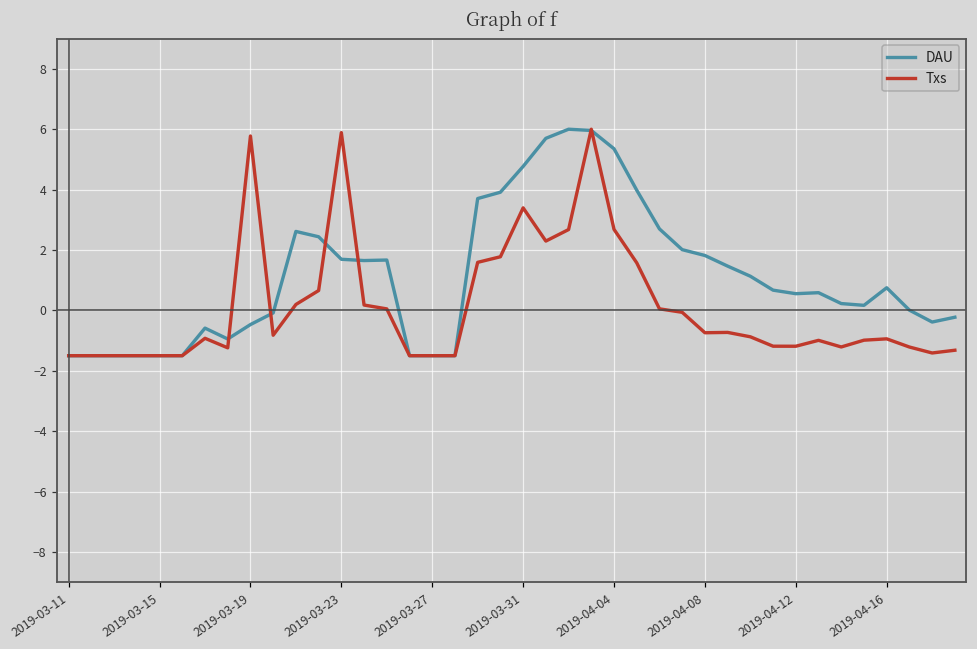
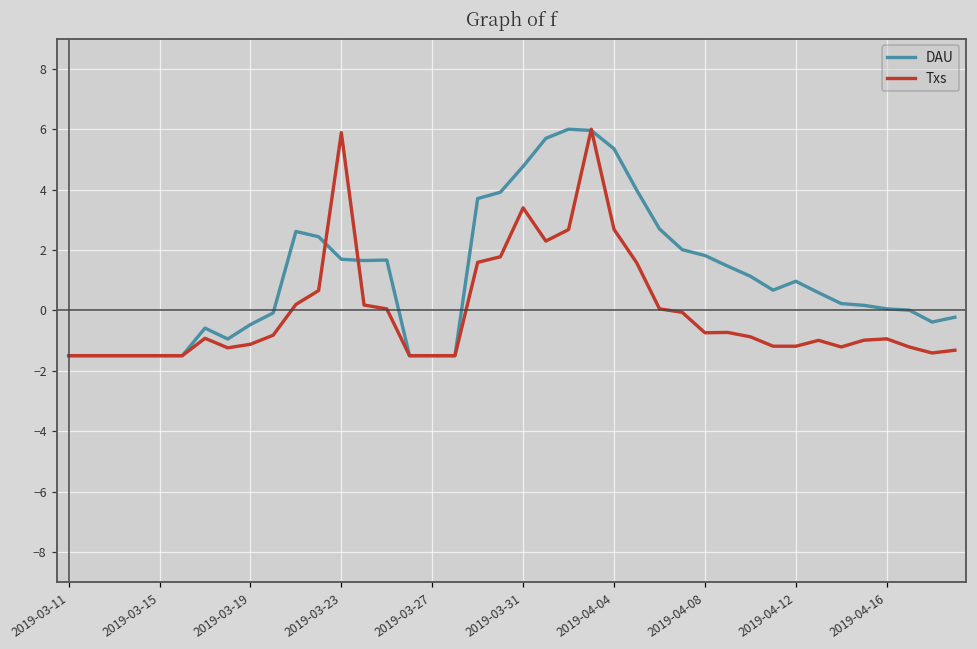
Txs, 2019-03-19: 5.8 -> -1.1
DAU, 2019-04-12: 0.6 -> 1.0
DAU, 2019-04-16: 0.8 -> 0.1
